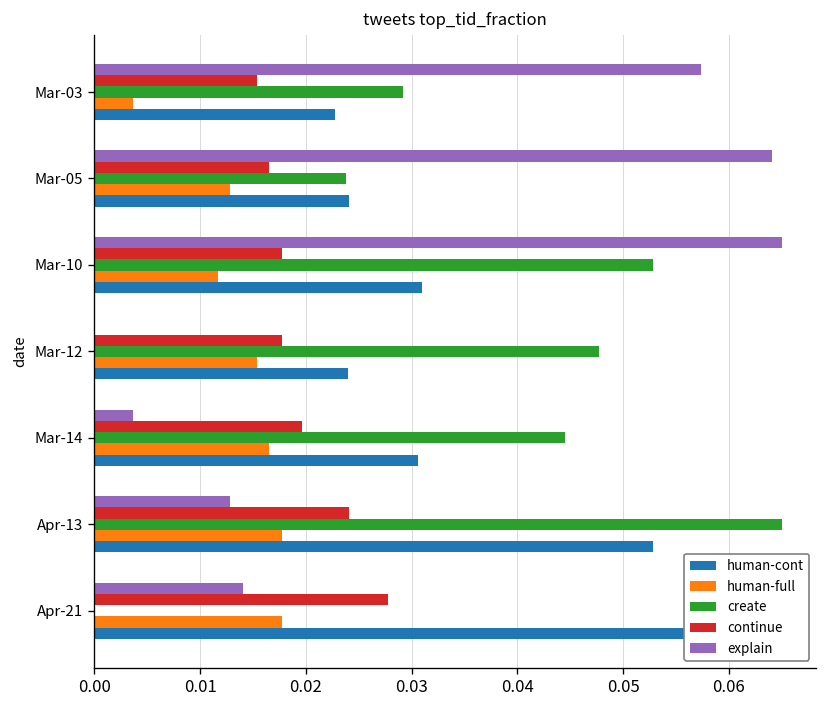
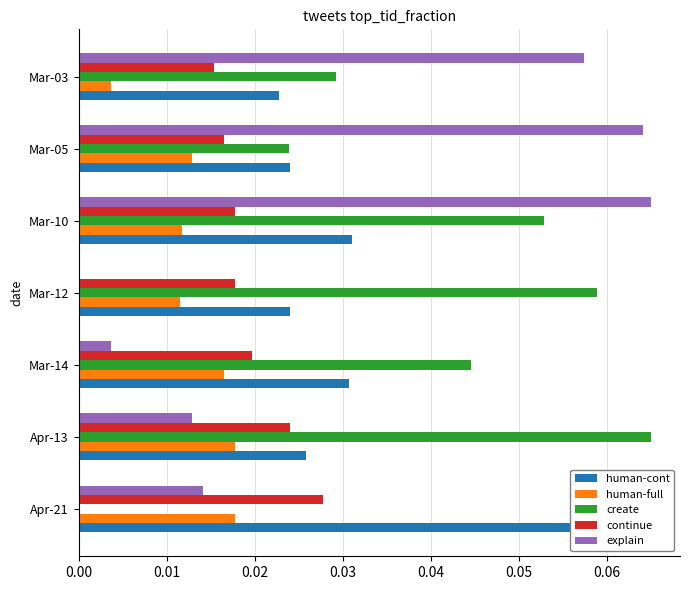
create, Mar-12: 0.048 -> 0.059
human-full, Mar-12: 0.015 -> 0.011
human-cont, Apr-13: 0.053 -> 0.026
